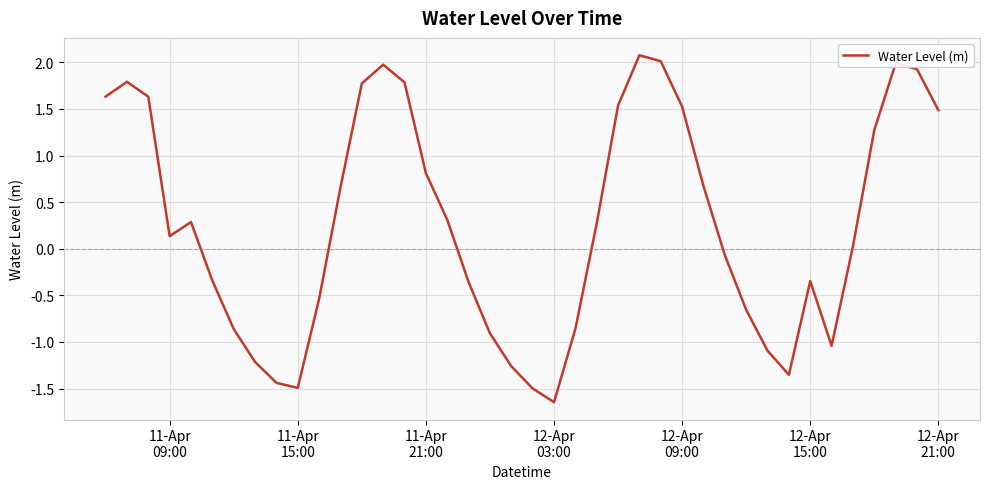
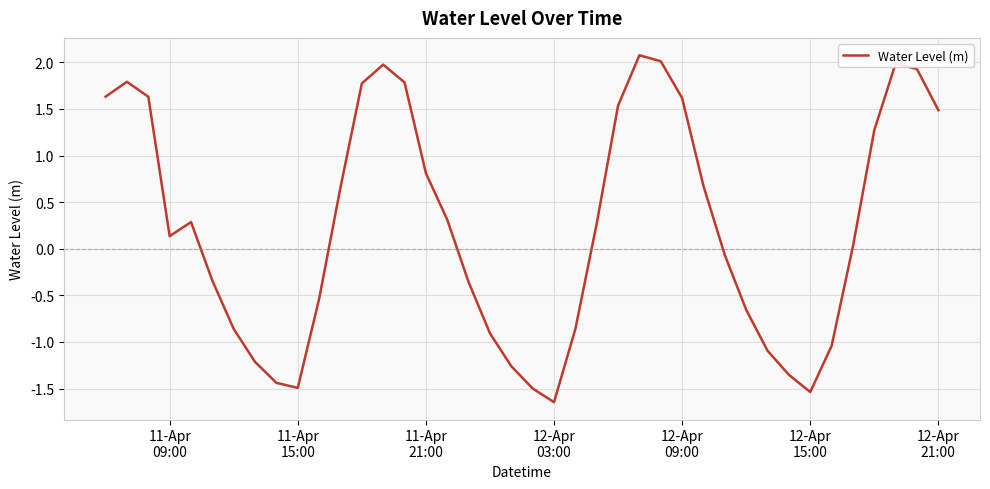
12-Apr 09:00: 1.5 -> 1.6
12-Apr 15:00: -0.3 -> -1.5
